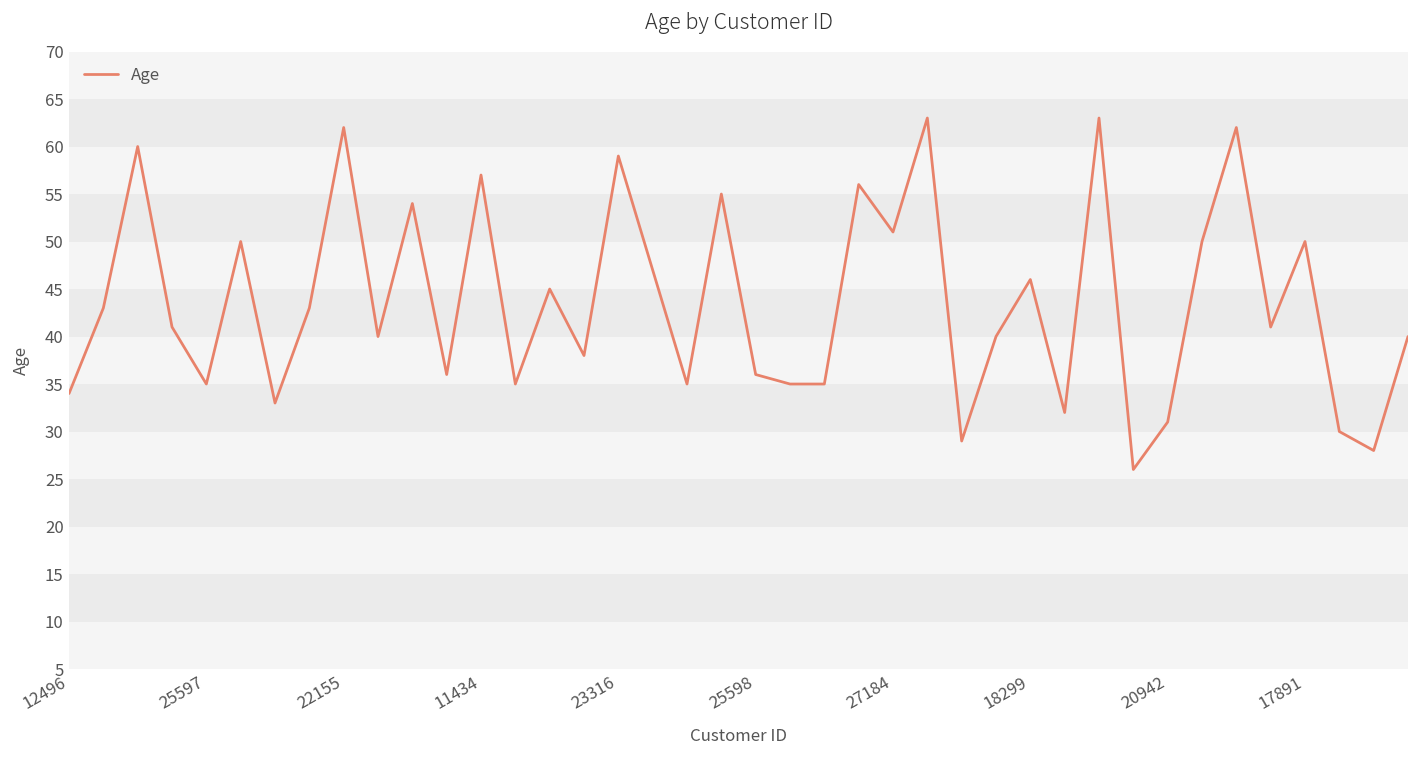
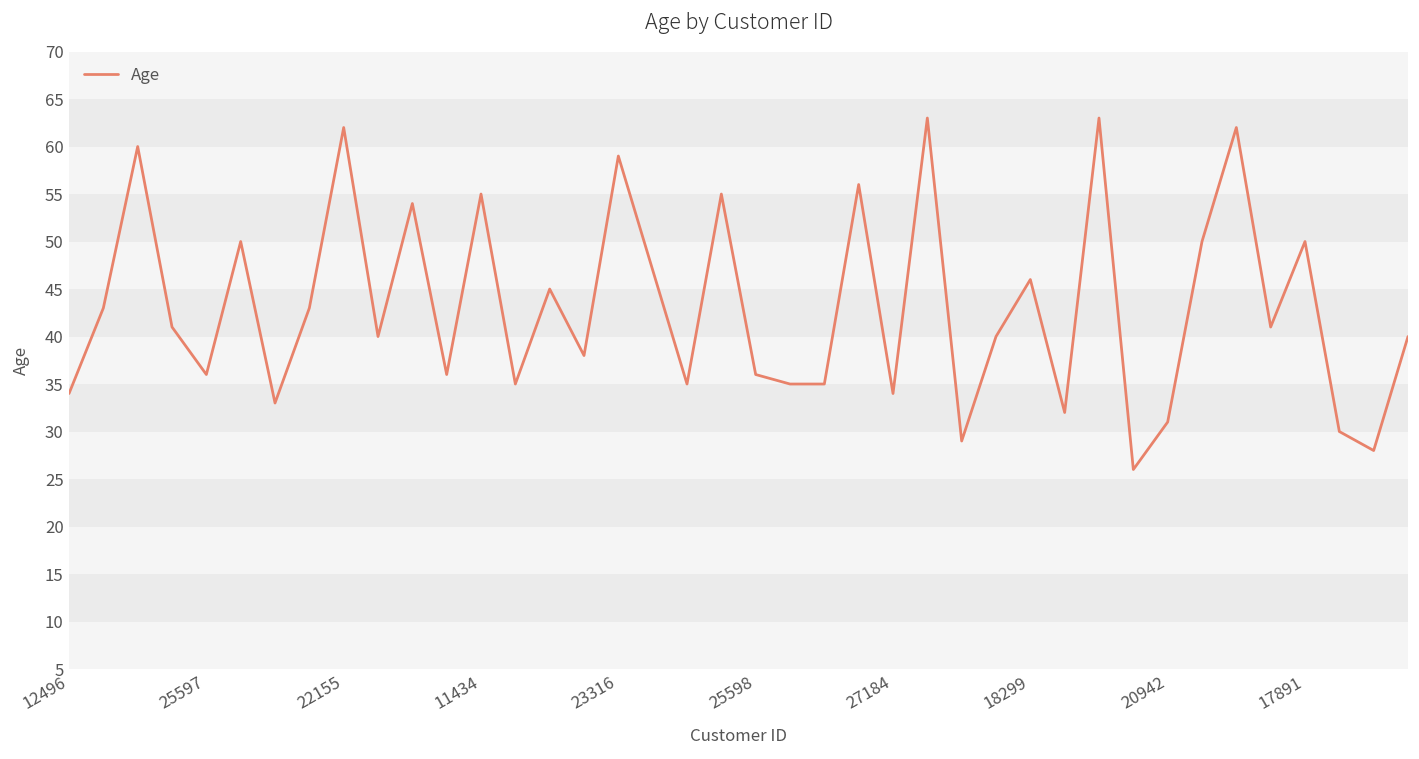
25597: 35 -> 36
11434: 57 -> 55
27184: 51 -> 34
